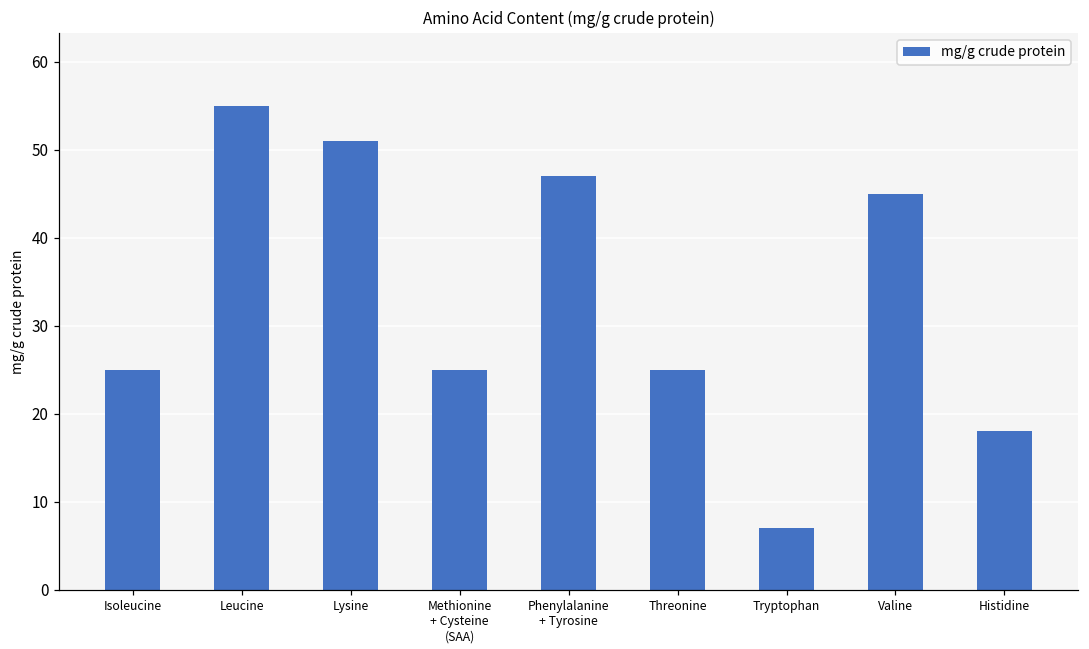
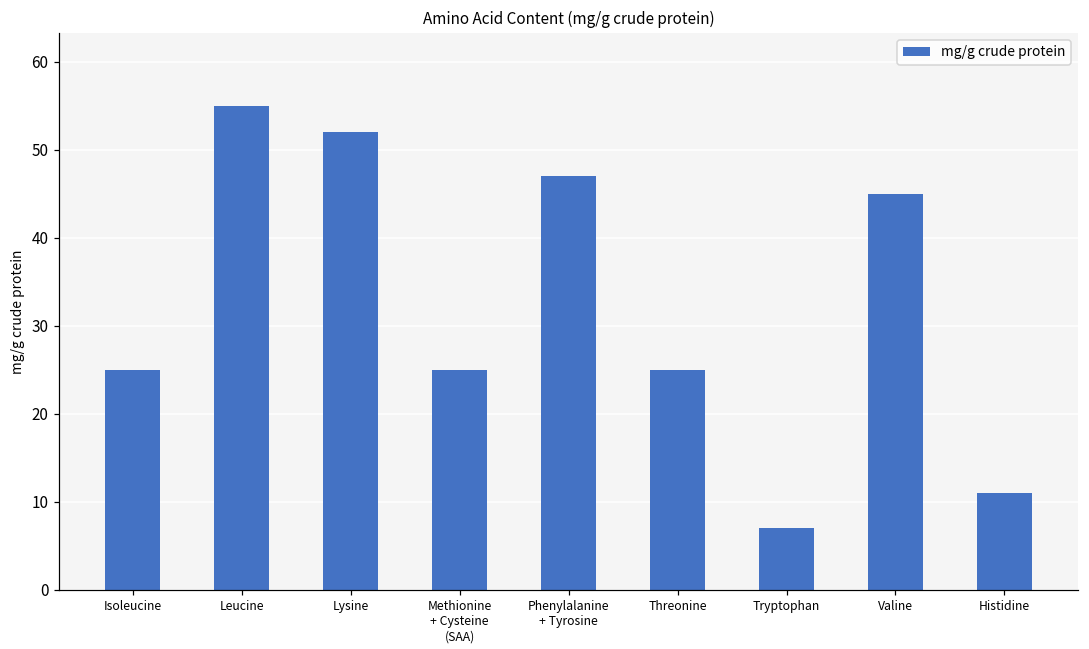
Lysine: 51 -> 52
Histidine: 18 -> 11
